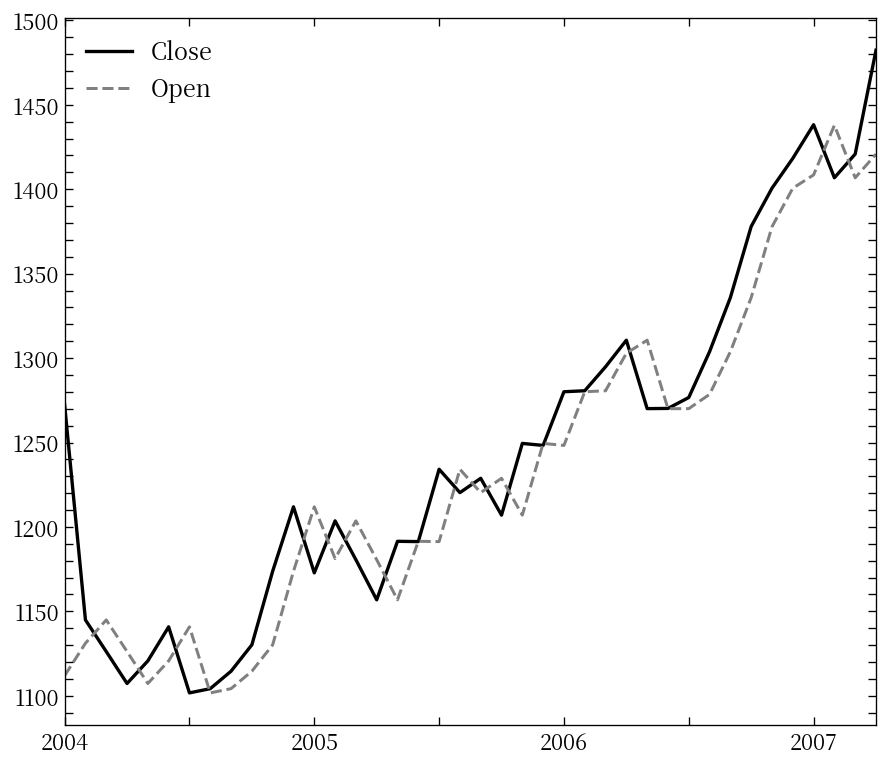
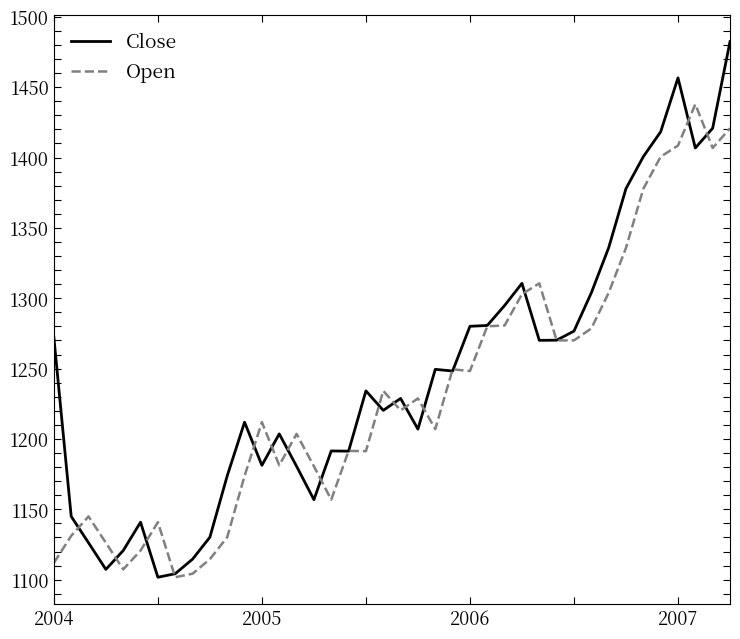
Close, 2005: 1173 -> 1181
Close, 2007: 1438 -> 1457
